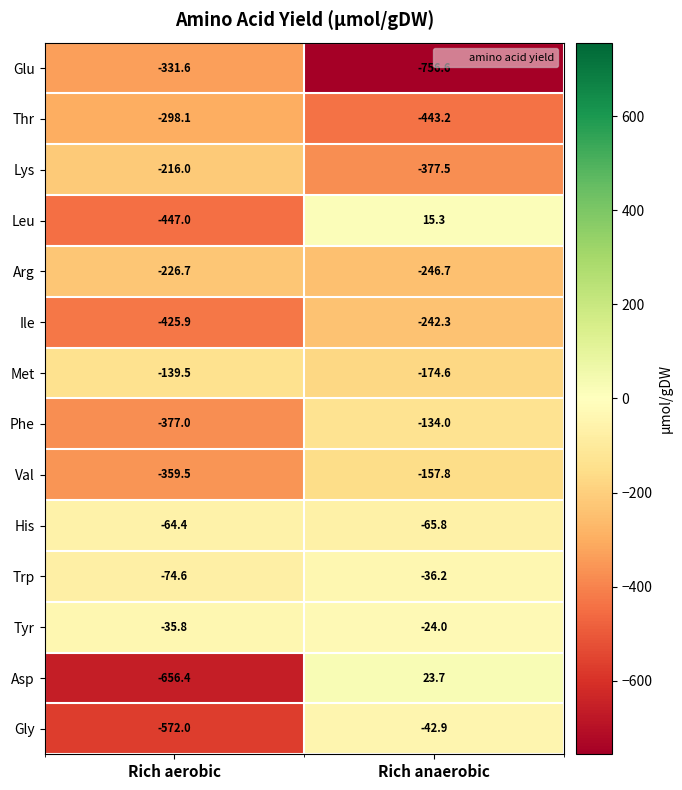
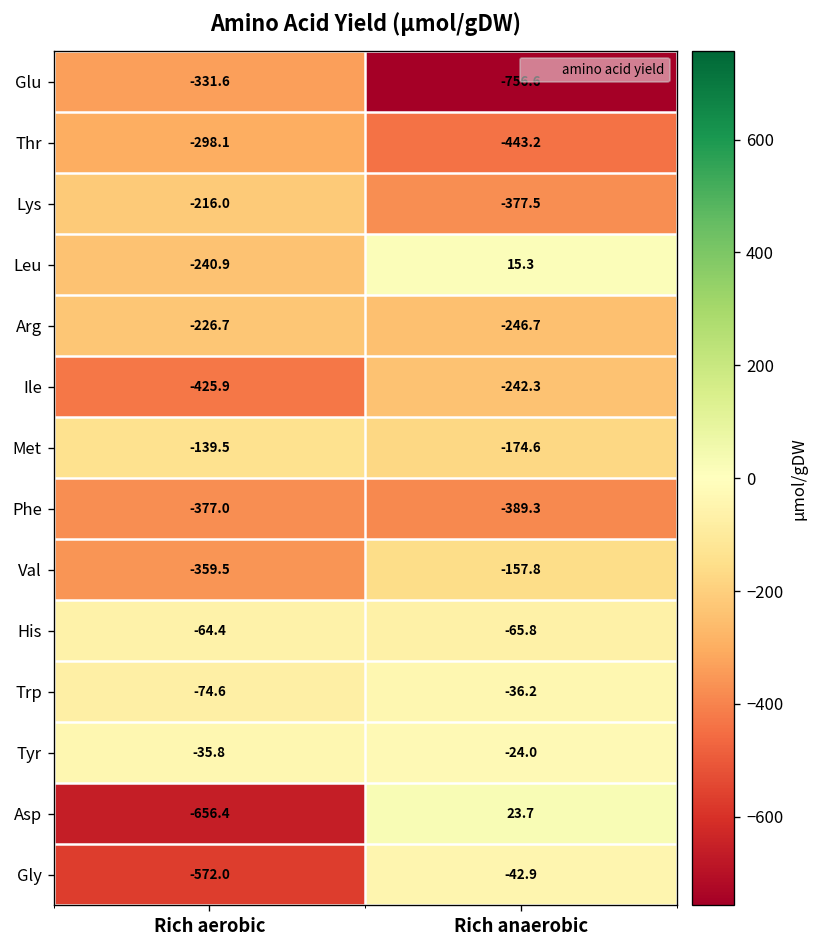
Leu, Rich aerobic: -447.0 -> -240.9
Phe, Rich anaerobic: -134.0 -> -389.3
